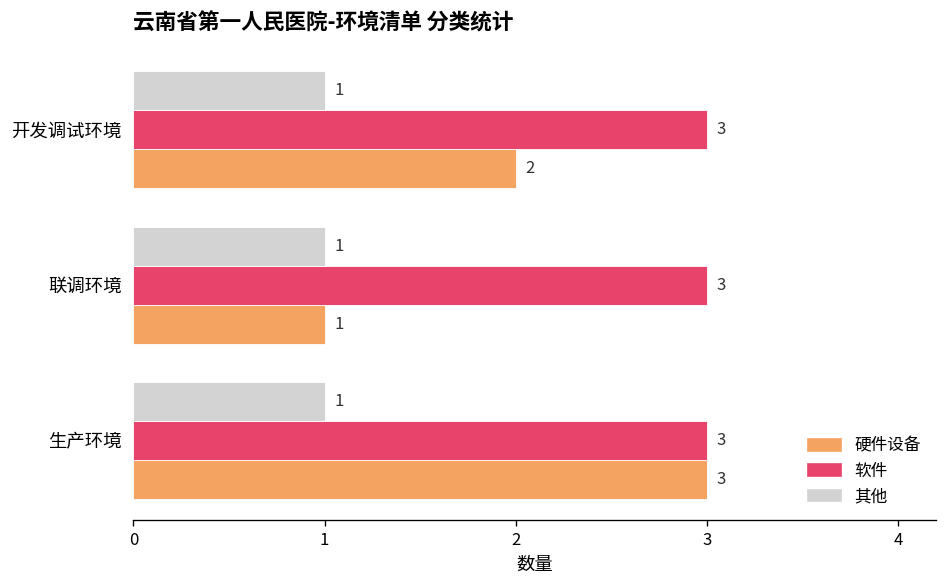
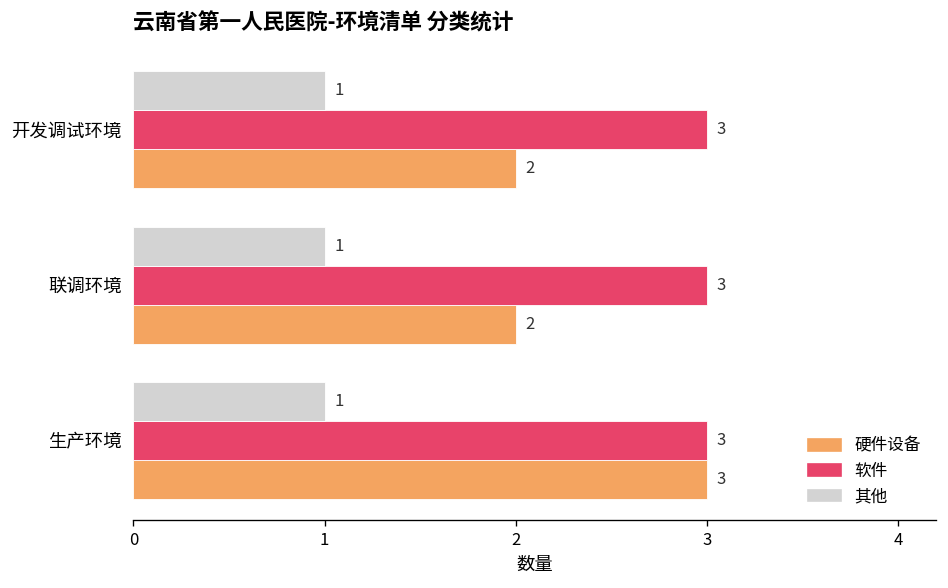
硬件设备, 联调环境: 1 -> 2
